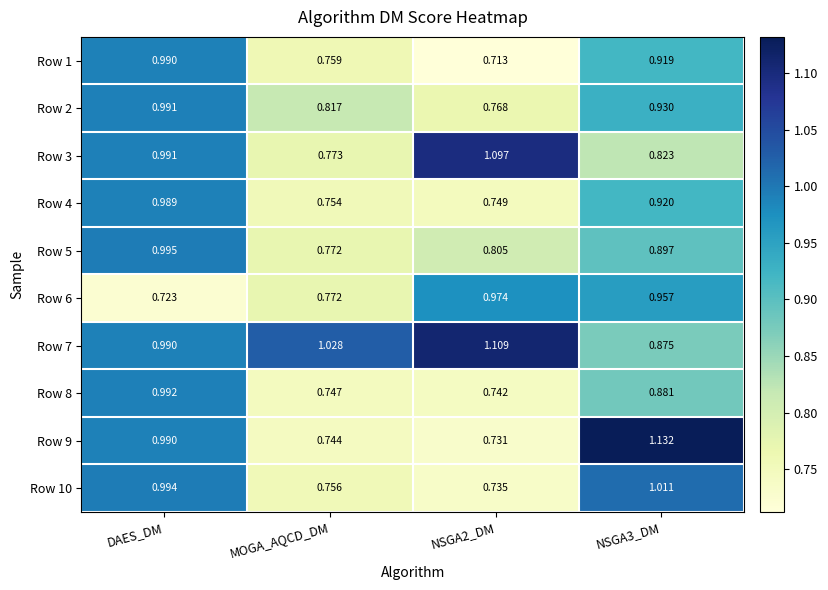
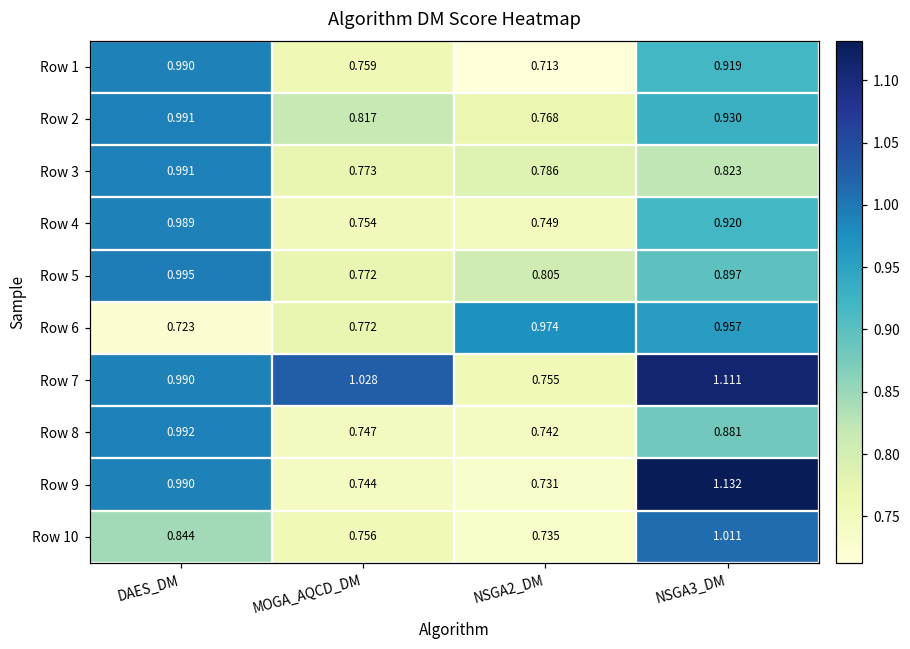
Row 3, NSGA2_DM: 1.097 -> 0.786
Row 7, NSGA2_DM: 1.109 -> 0.755
Row 7, NSGA3_DM: 0.875 -> 1.111
Row 10, DAES_DM: 0.994 -> 0.844
